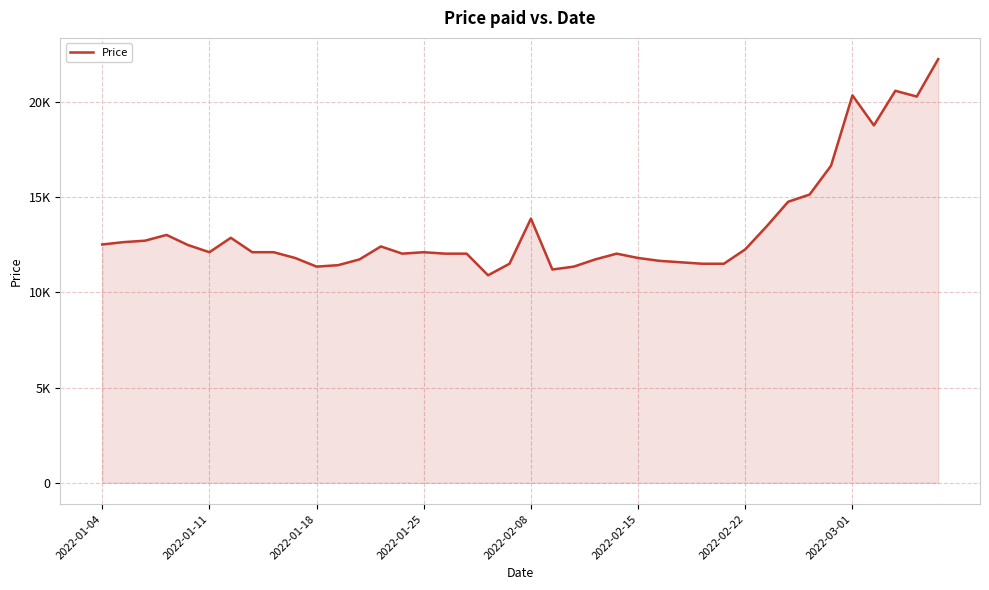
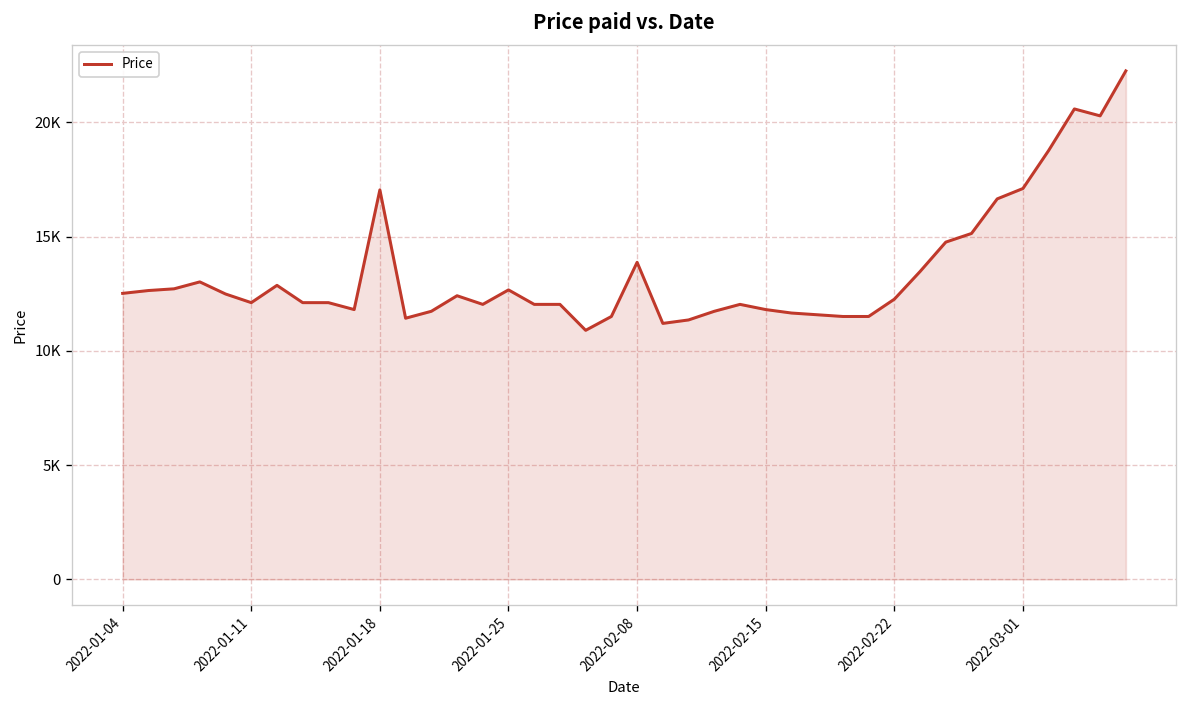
2022-01-18: 11400 -> 17000
2022-01-25: 12100 -> 12700
2022-03-01: 20300 -> 17100
